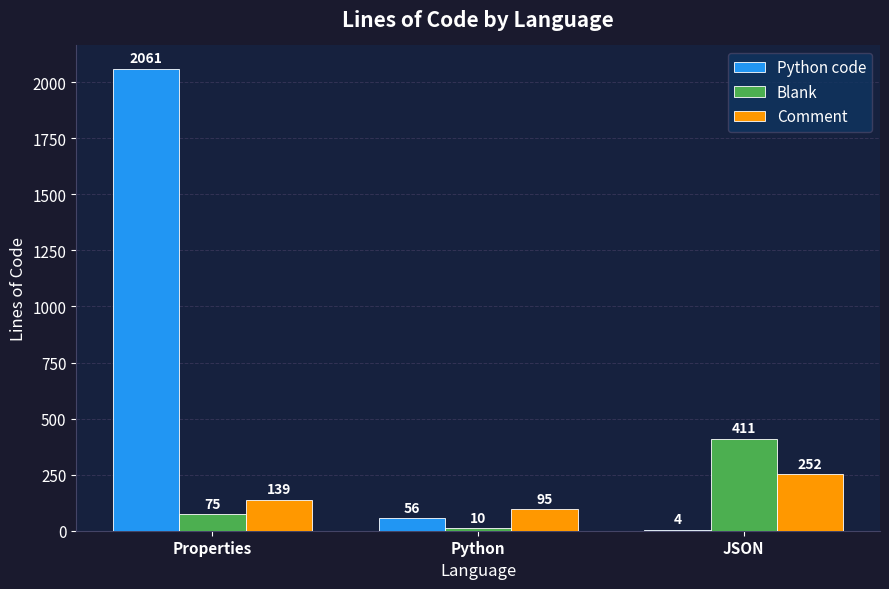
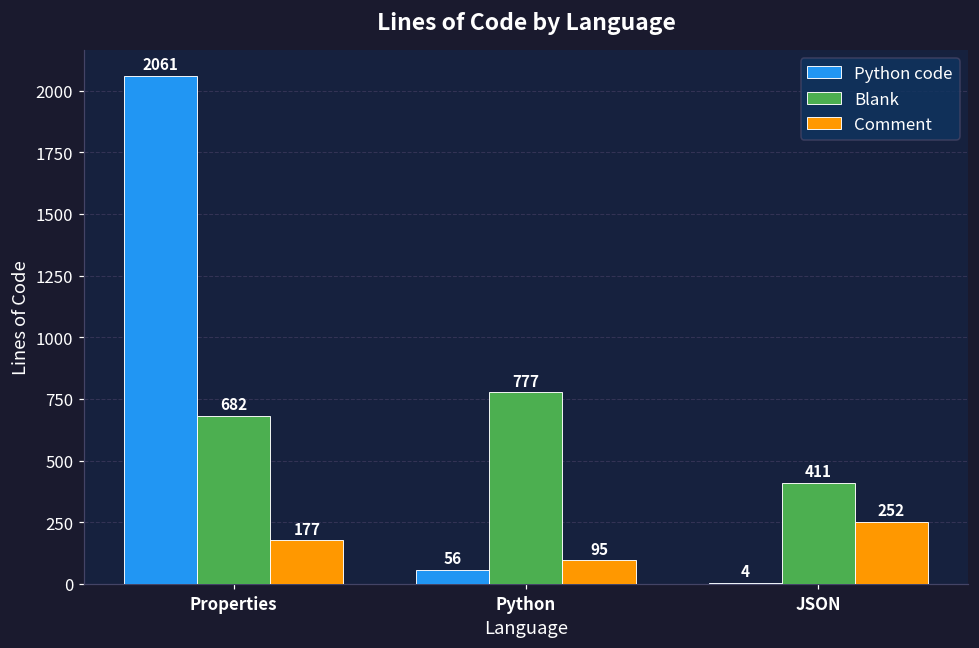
Blank, Properties: 75 -> 682
Comment, Properties: 139 -> 177
Blank, Python: 10 -> 777
